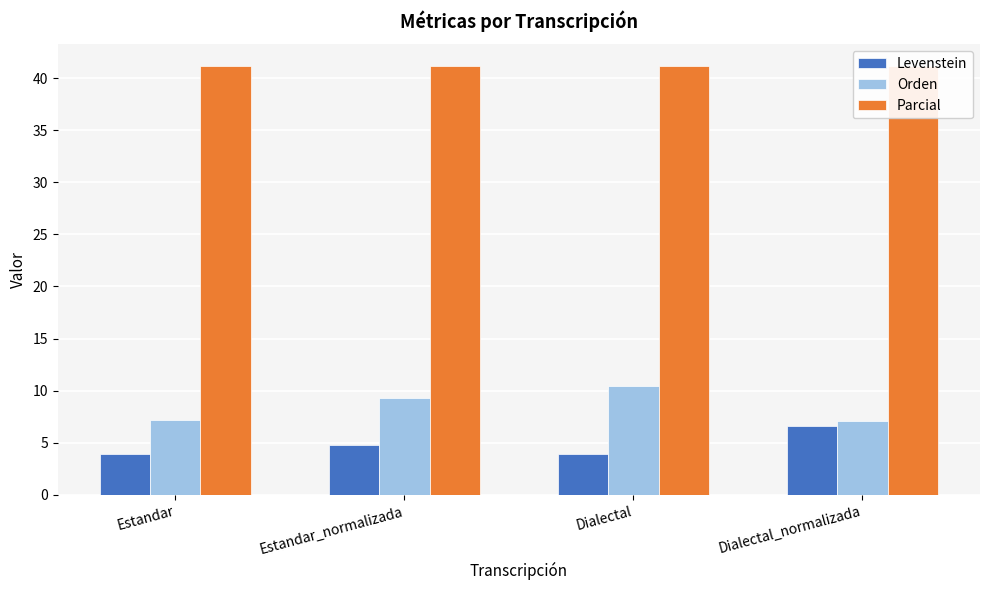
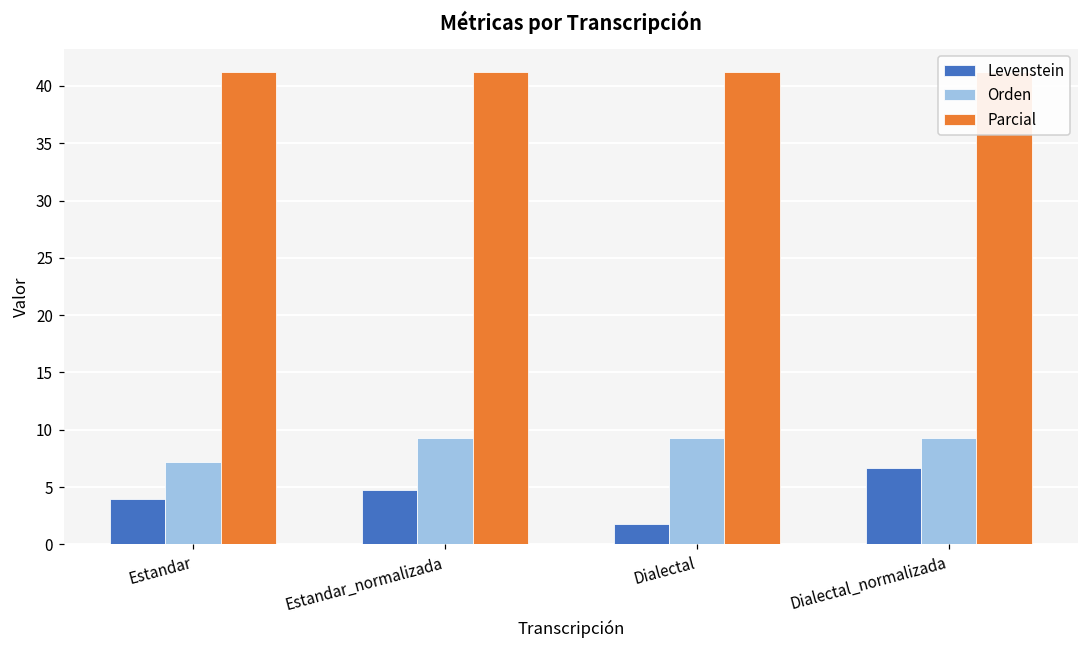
Levenstein, Dialectal: 3.9 -> 1.8
Orden, Dialectal: 10.4 -> 9.3
Orden, Dialectal_normalizada: 7.1 -> 9.3
